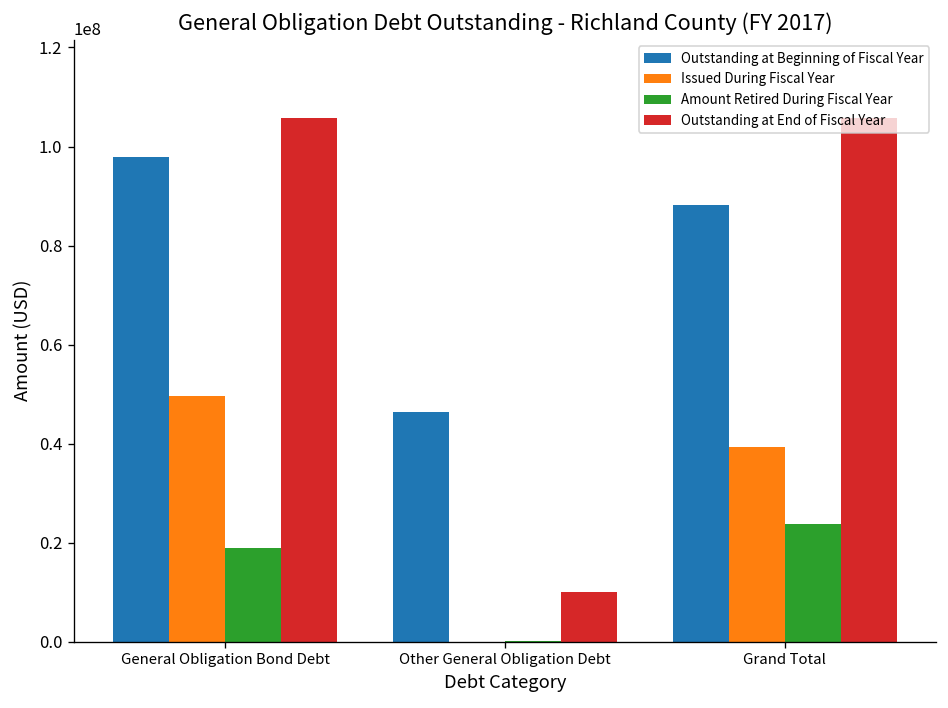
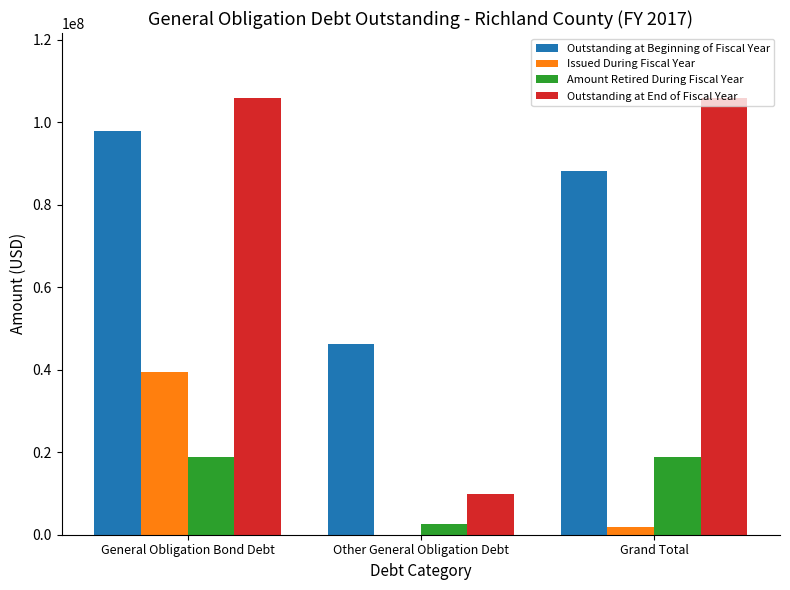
Issued During Fiscal Year, General Obligation Bond Debt: 50000000 -> 39000000
Amount Retired During Fiscal Year, Other General Obligation Debt: 0 -> 3000000
Issued During Fiscal Year, Grand Total: 39000000 -> 2000000
Amount Retired During Fiscal Year, Grand Total: 24000000 -> 19000000
